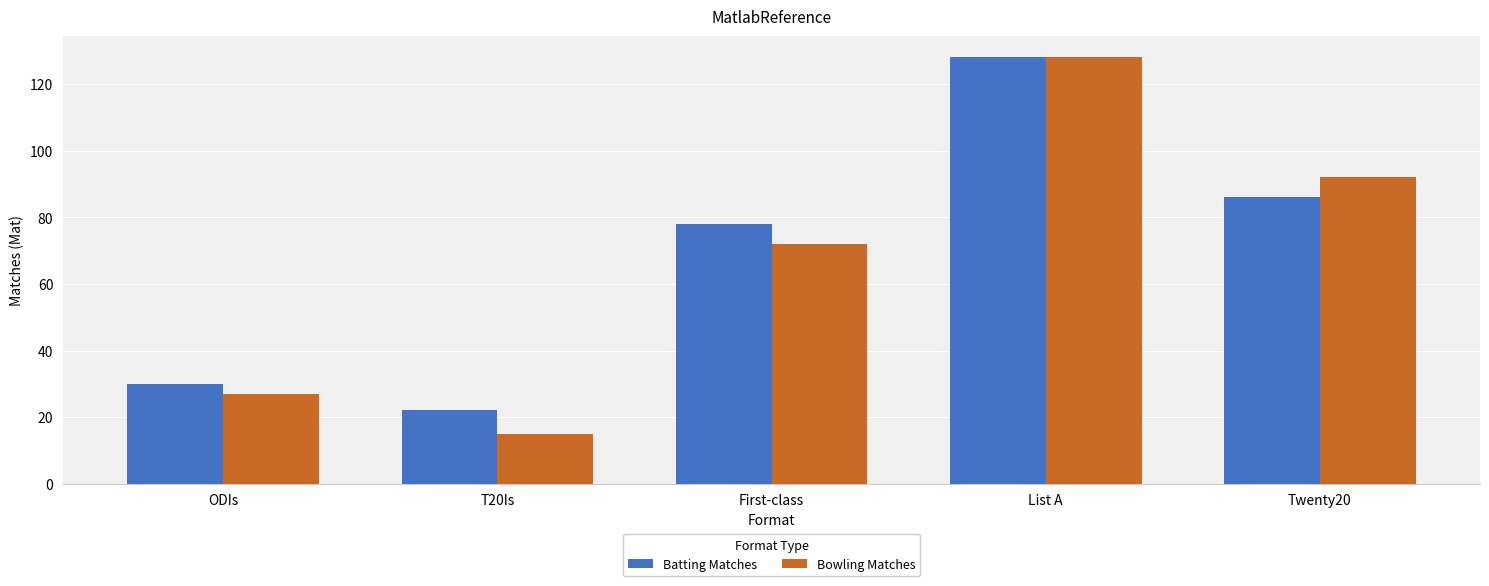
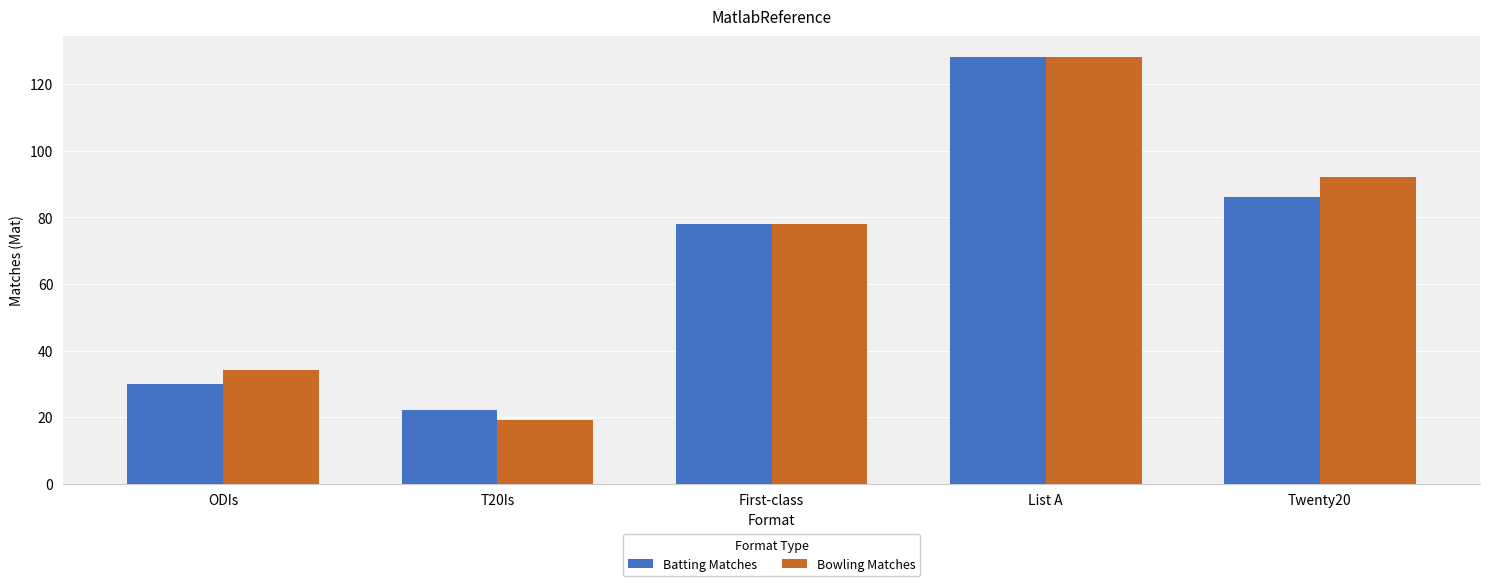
Bowling Matches, ODIs: 27 -> 34
Bowling Matches, T20Is: 15 -> 19
Bowling Matches, First-class: 72 -> 78
